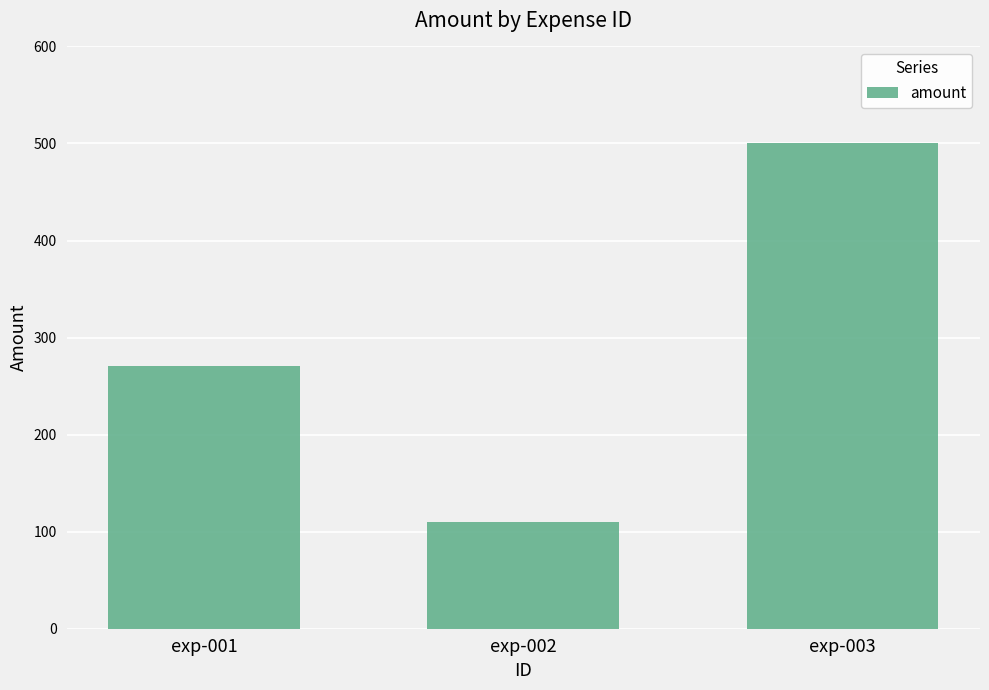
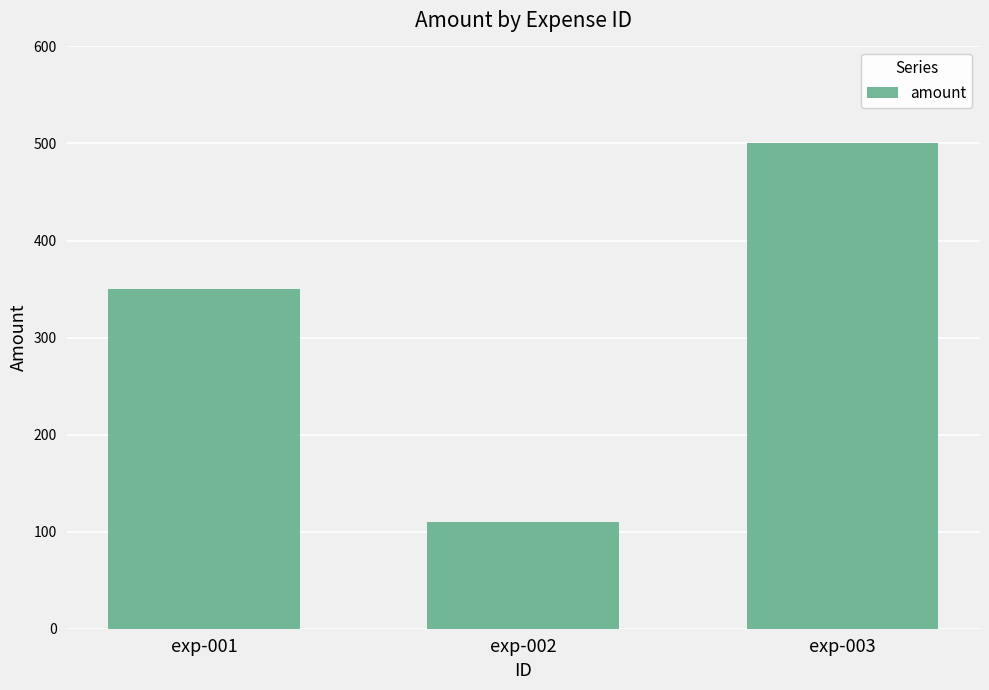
exp-001: 270 -> 350
